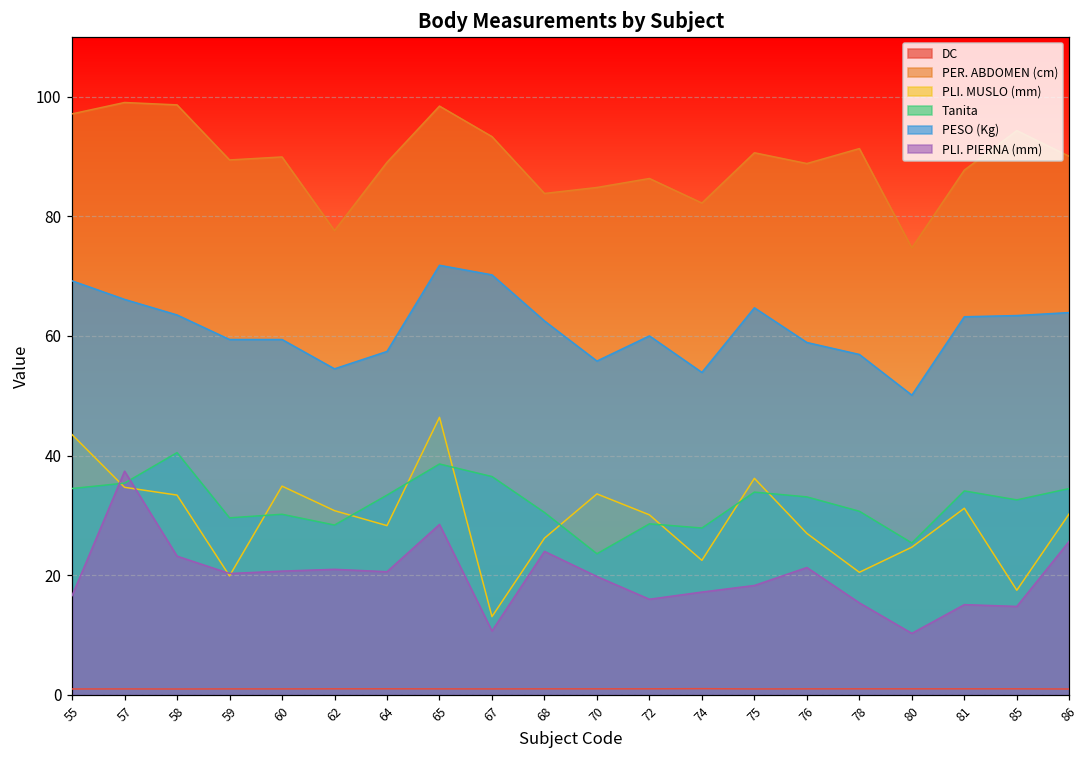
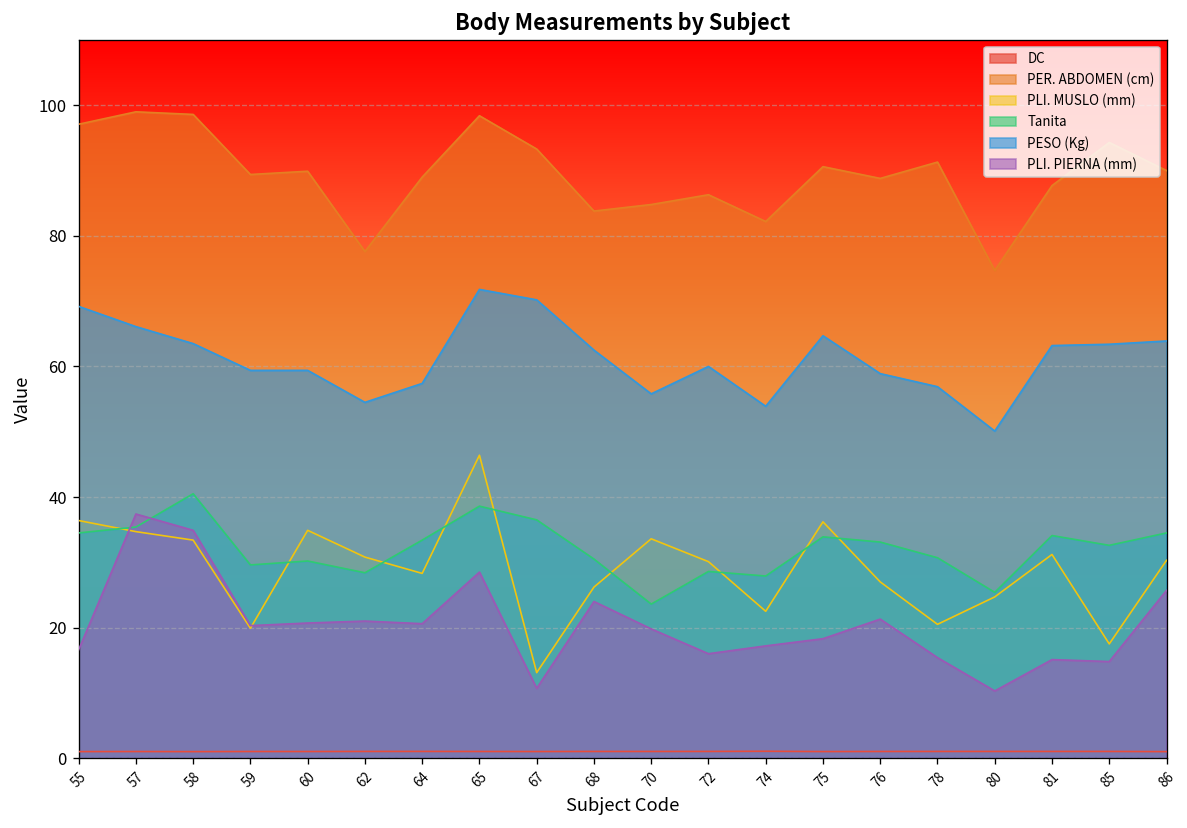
PLI. MUSLO (mm), 55: 44 -> 36
PLI. PIERNA (mm), 58: 23 -> 35
